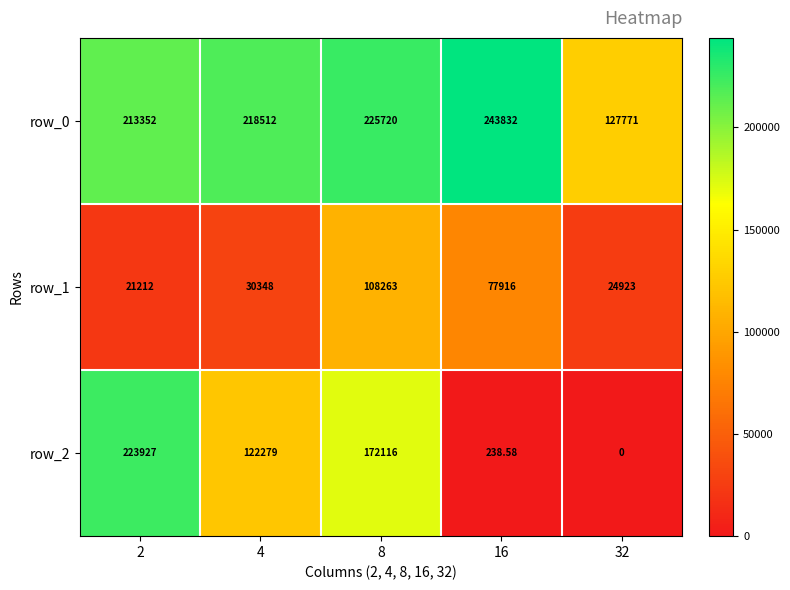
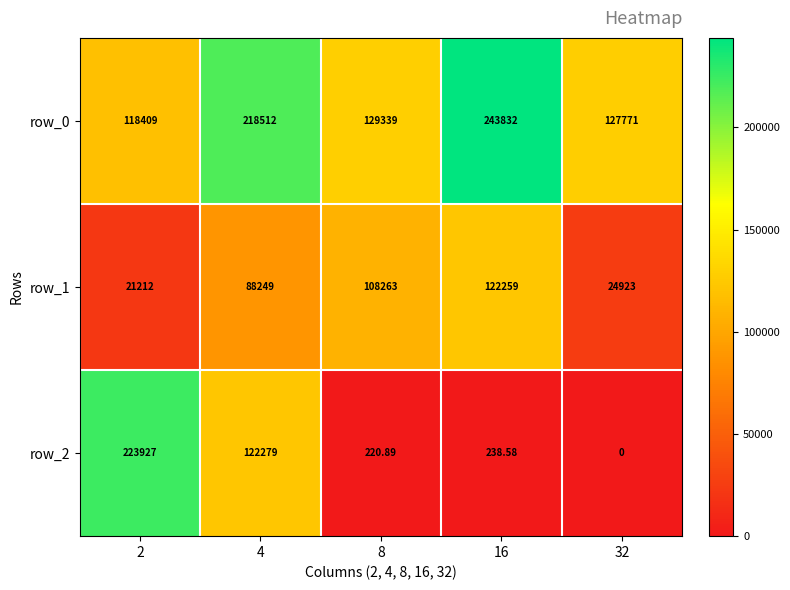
row_0, 2: 213352 -> 118409
row_0, 8: 225720 -> 129339
row_1, 4: 30348 -> 88249
row_1, 16: 77916 -> 122259
row_2, 8: 172116 -> 220.89
